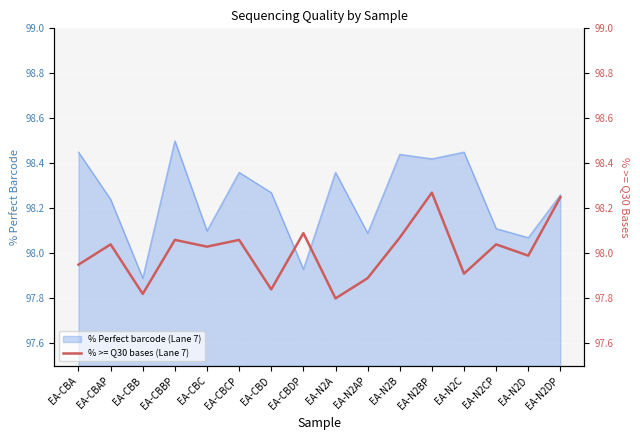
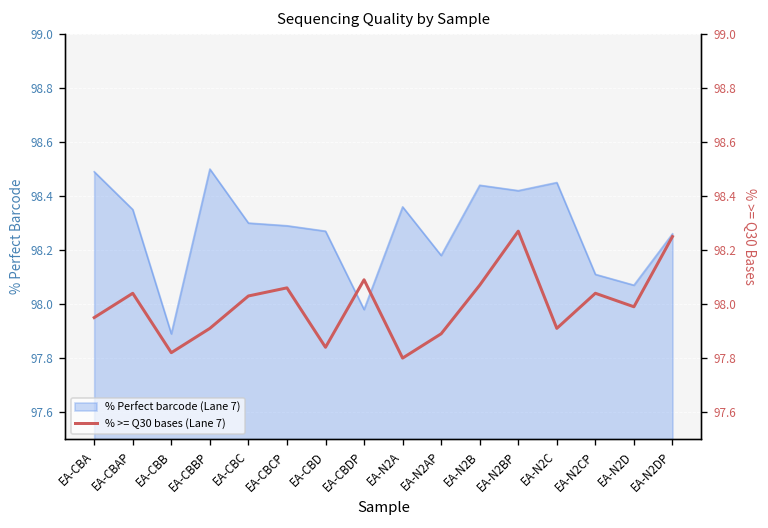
% Perfect barcode (Lane 7), EA-CBA: 98.45 -> 98.49
% Perfect barcode (Lane 7), EA-CBAP: 98.24 -> 98.35
% Perfect barcode (Lane 7), EA-CBC: 98.1 -> 98.3
% Perfect barcode (Lane 7), EA-CBCP: 98.36 -> 98.29
% Perfect barcode (Lane 7), EA-CBDP: 97.93 -> 97.98
% Perfect barcode (Lane 7), EA-N2AP: 98.09 -> 98.18
% >= Q30 bases (Lane 7), EA-CBBP: 98.06 -> 97.91
